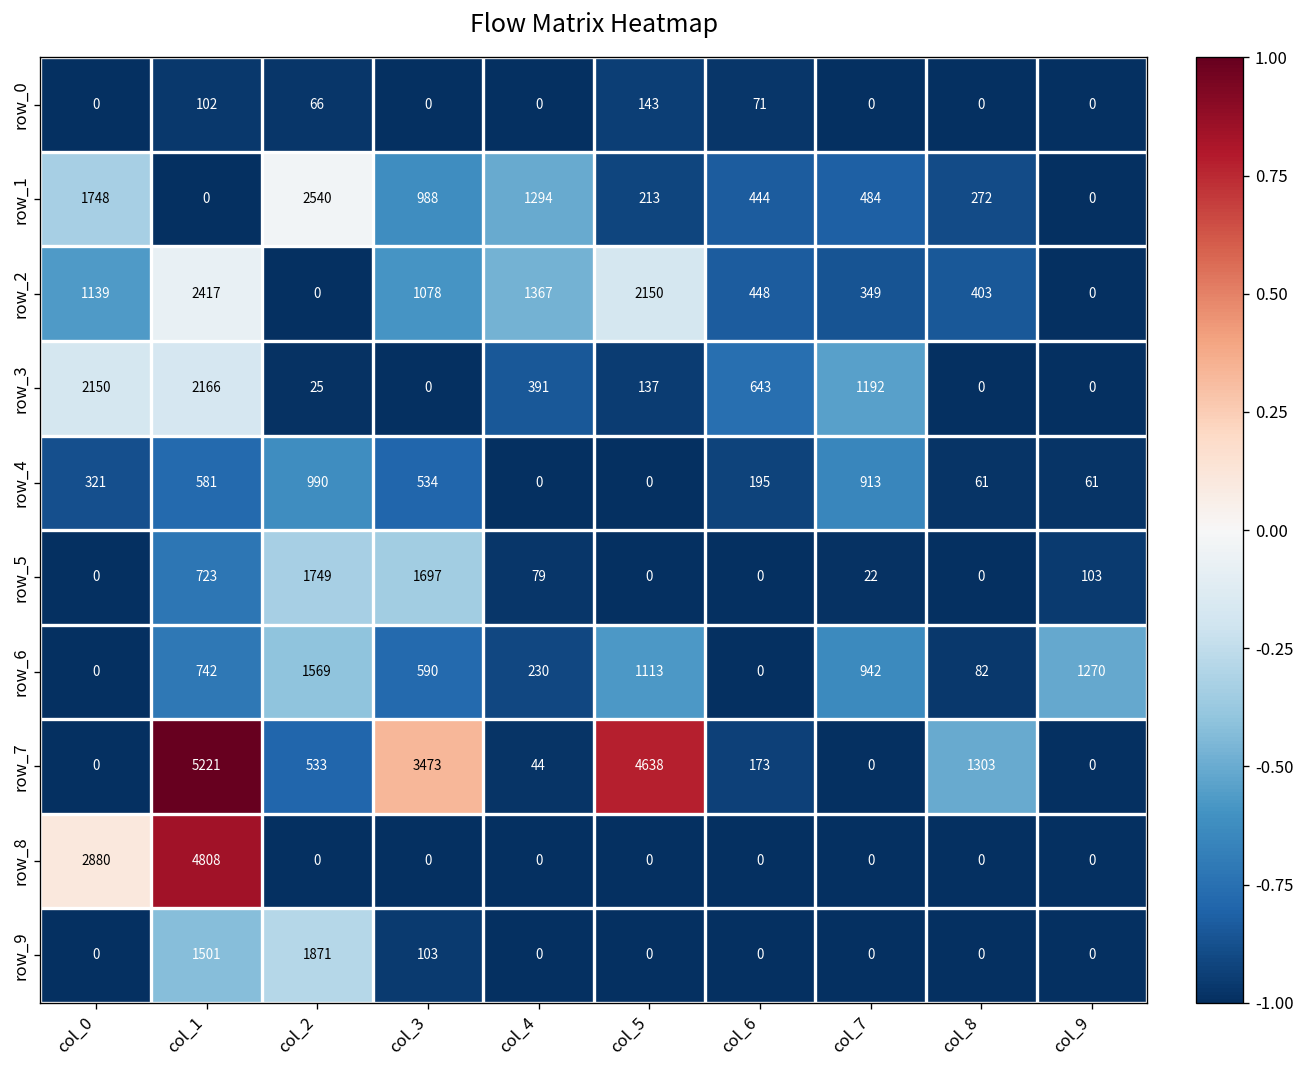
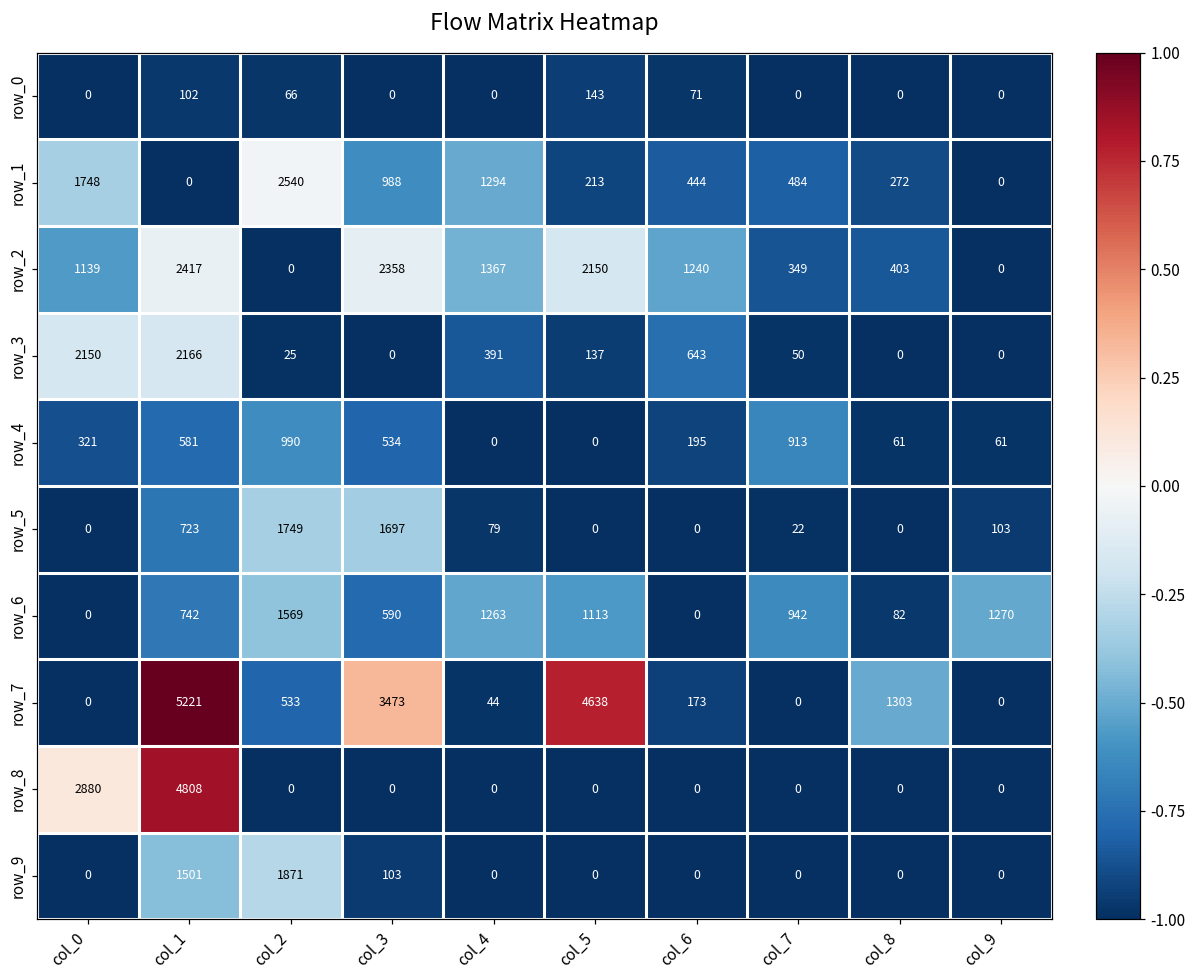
row_2, col_3: 1078 -> 2358
row_2, col_6: 448 -> 1240
row_3, col_7: 1192 -> 50
row_6, col_4: 230 -> 1263
